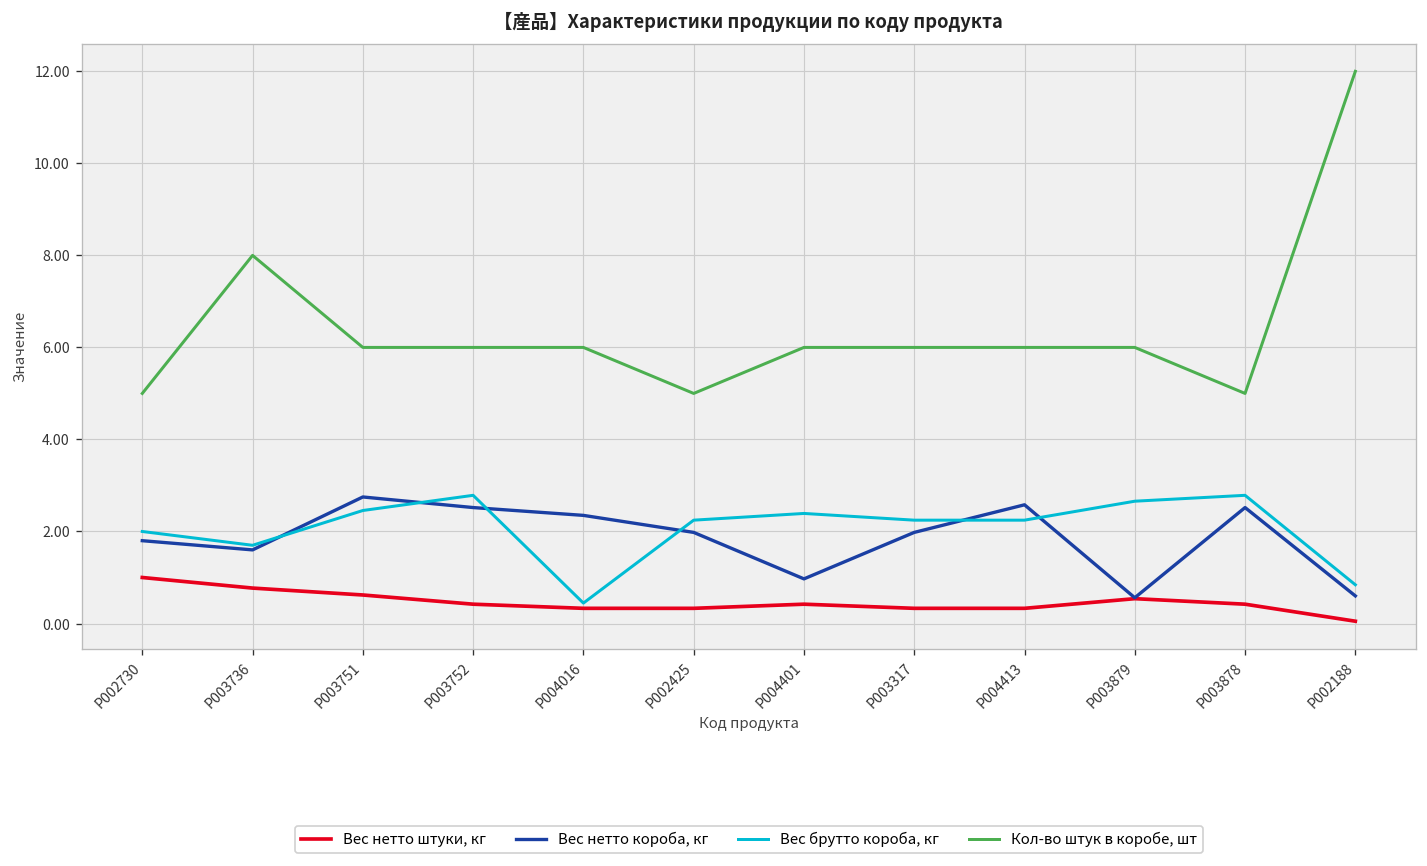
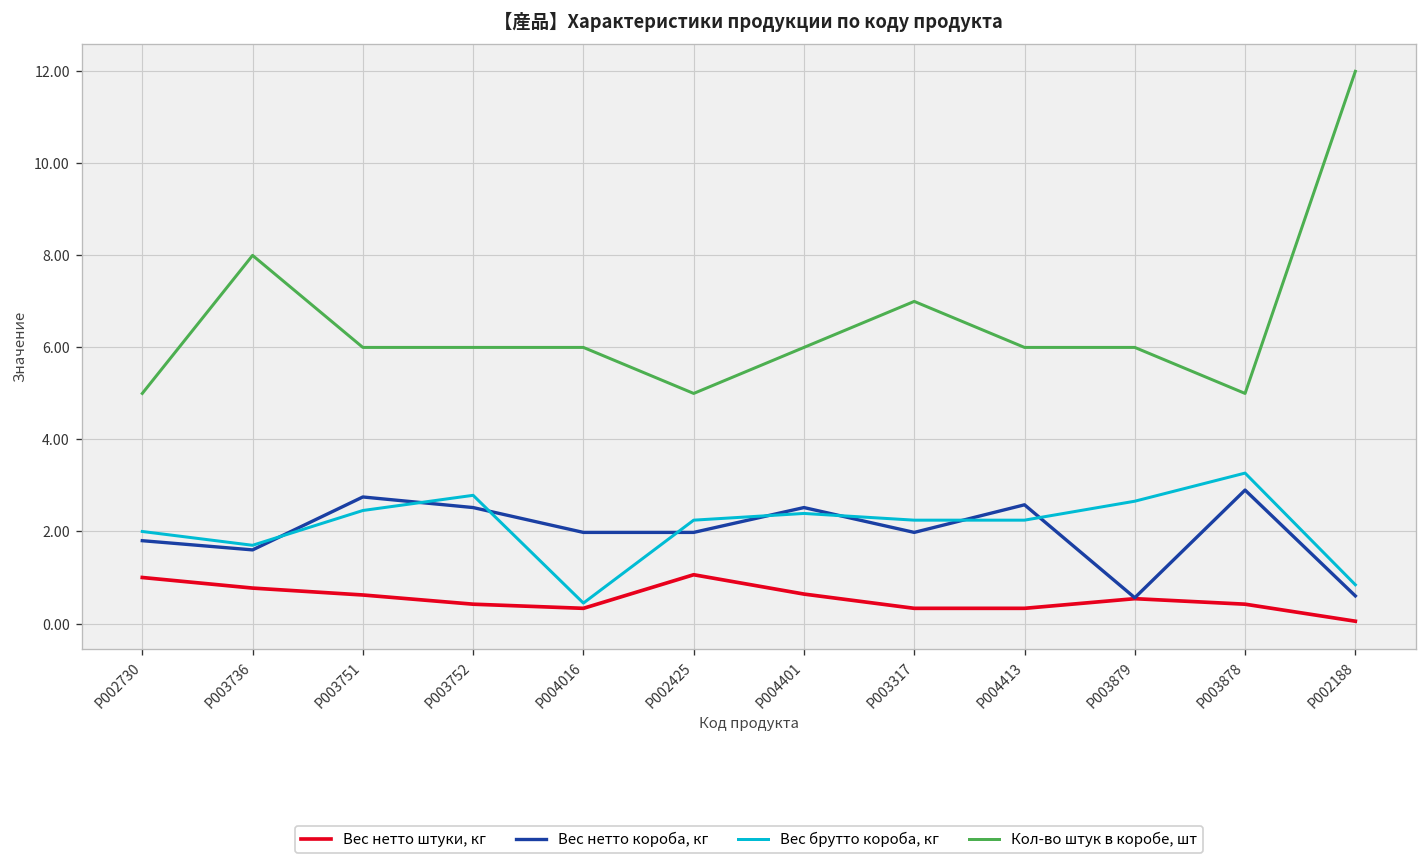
Вес нетто короба, кг, P004016: 2.4 -> 2.0
Вес нетто штуки, кг, P002425: 0.3 -> 1.1
Вес нетто штуки, кг, P004401: 0.4 -> 0.6
Вес нетто короба, кг, P004401: 1.0 -> 2.5
Кол-во штук в коробе, шт, P003317: 6 -> 7
Вес нетто короба, кг, P003878: 2.5 -> 2.9
Вес брутто короба, кг, P003878: 2.8 -> 3.3
